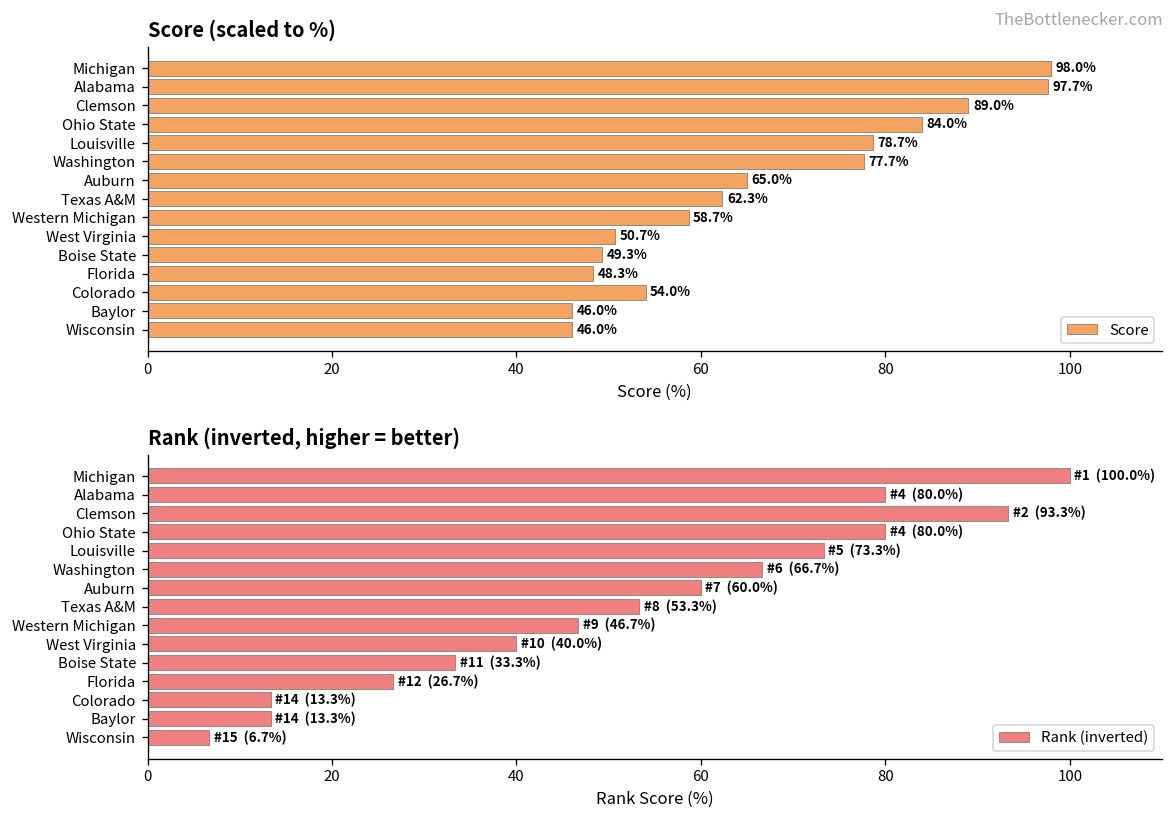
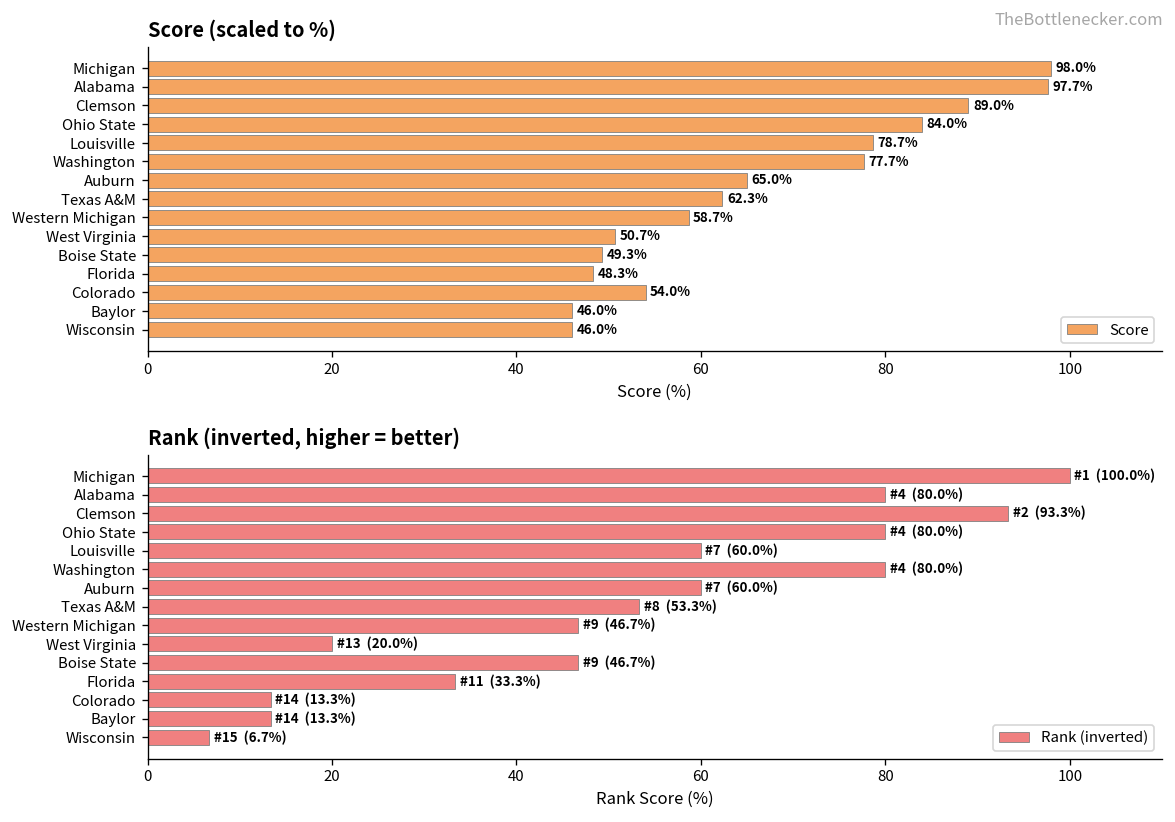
Rank (inverted, higher = better), Louisville: 5 (73.3%) -> 7 (60.0%)
Rank (inverted, higher = better), Washington: 6 (66.7%) -> 4 (80.0%)
Rank (inverted, higher = better), West Virginia: 10 (40.0%) -> 13 (20.0%)
Rank (inverted, higher = better), Boise State: 11 (33.3%) -> 9 (46.7%)
Rank (inverted, higher = better), Florida: 12 (26.7%) -> 11 (33.3%)
